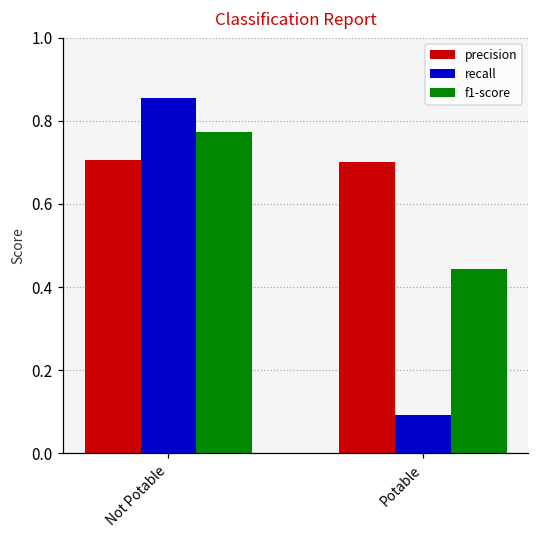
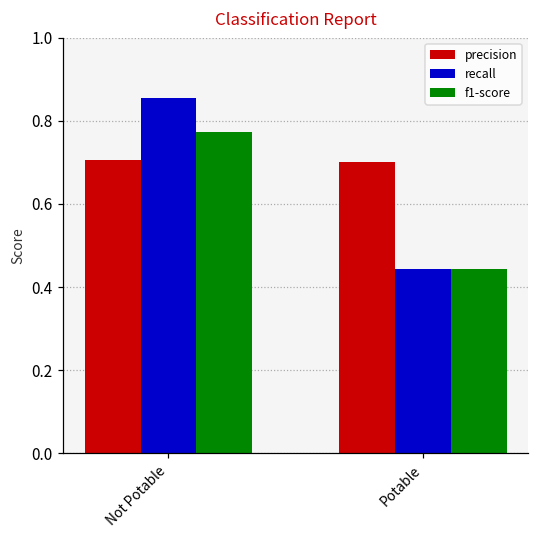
recall, Potable: 0.09 -> 0.44
